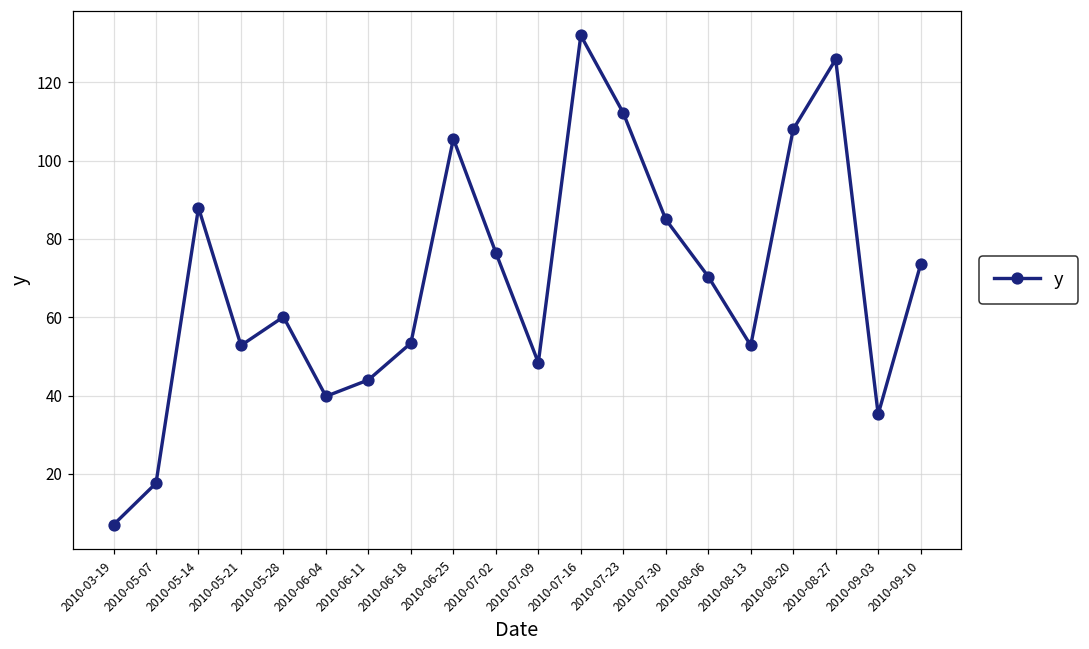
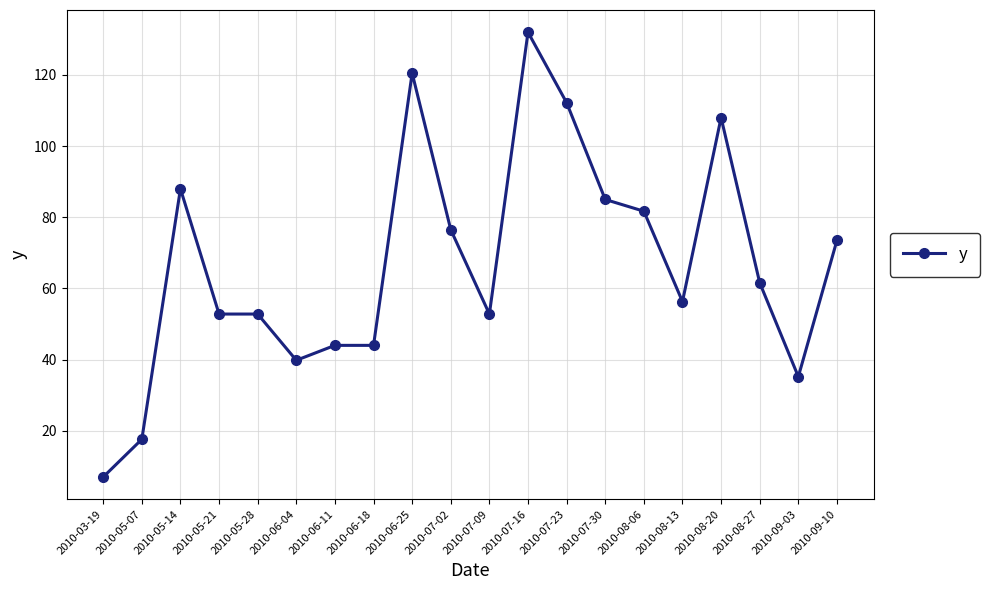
2010-05-28: 60 -> 53
2010-06-18: 53 -> 44
2010-06-25: 106 -> 121
2010-07-09: 48 -> 53
2010-08-06: 70 -> 82
2010-08-13: 53 -> 56
2010-08-27: 126 -> 62
